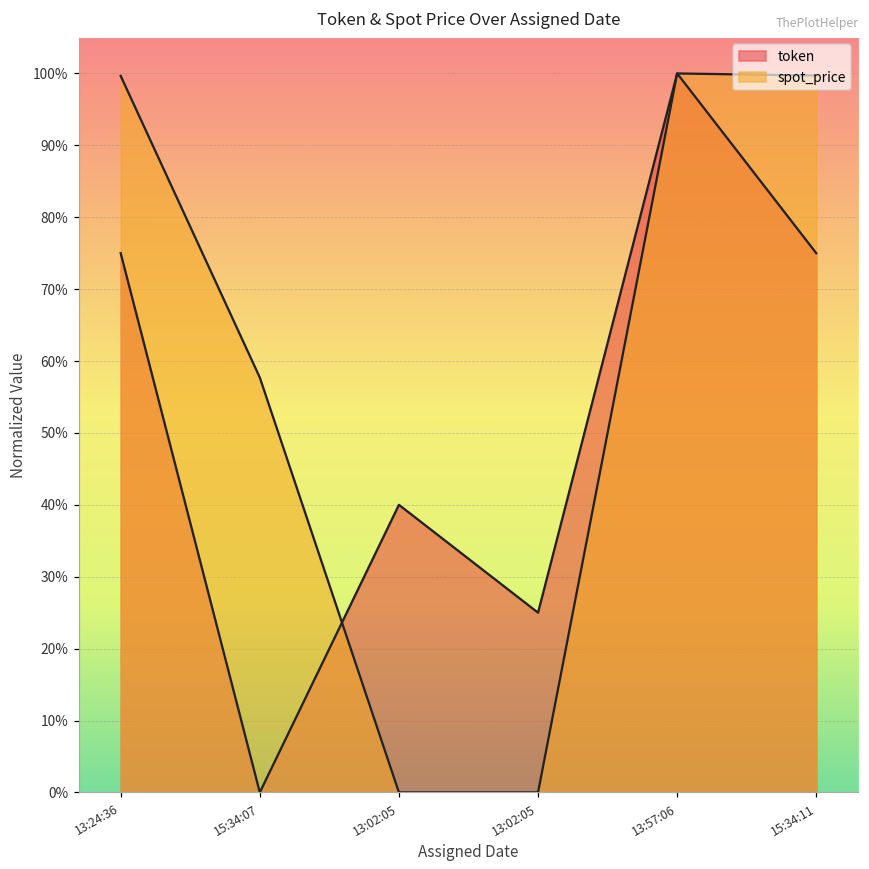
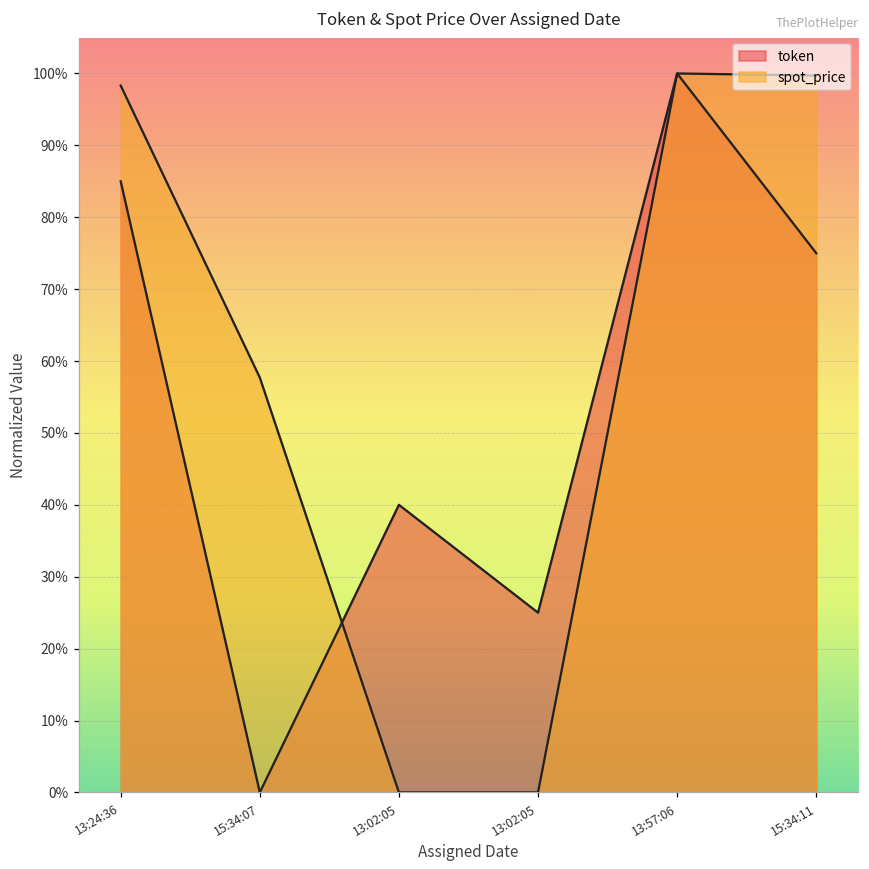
token, 13:24:36: 75% -> 85%
spot_price, 13:24:36: 100% -> 98%
